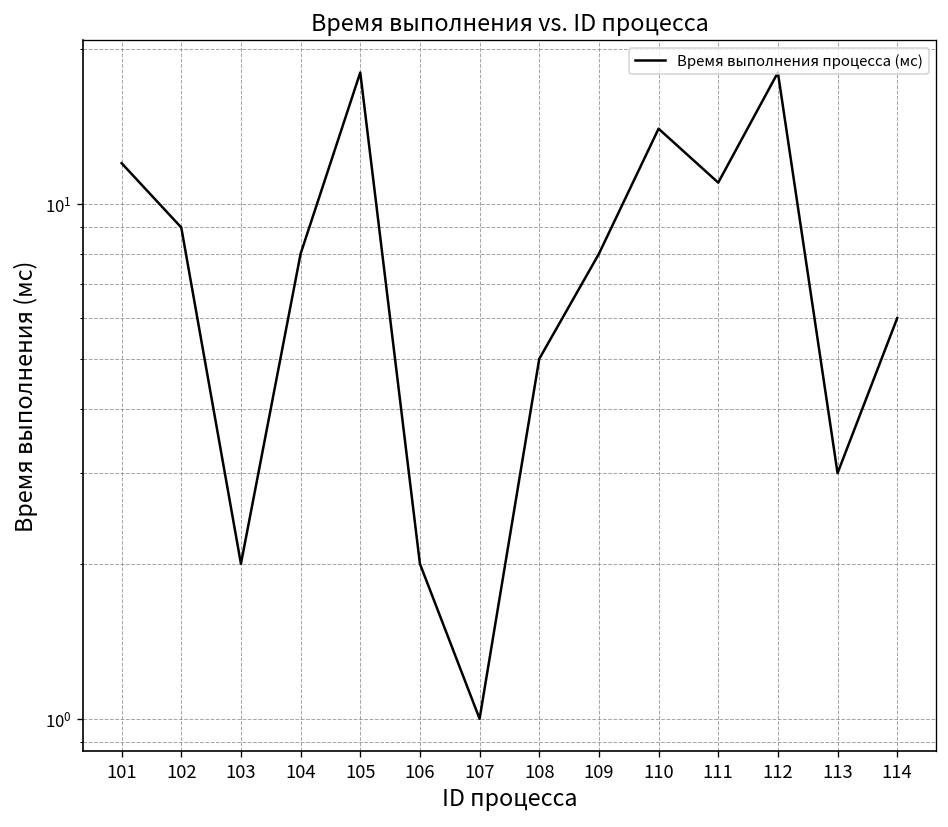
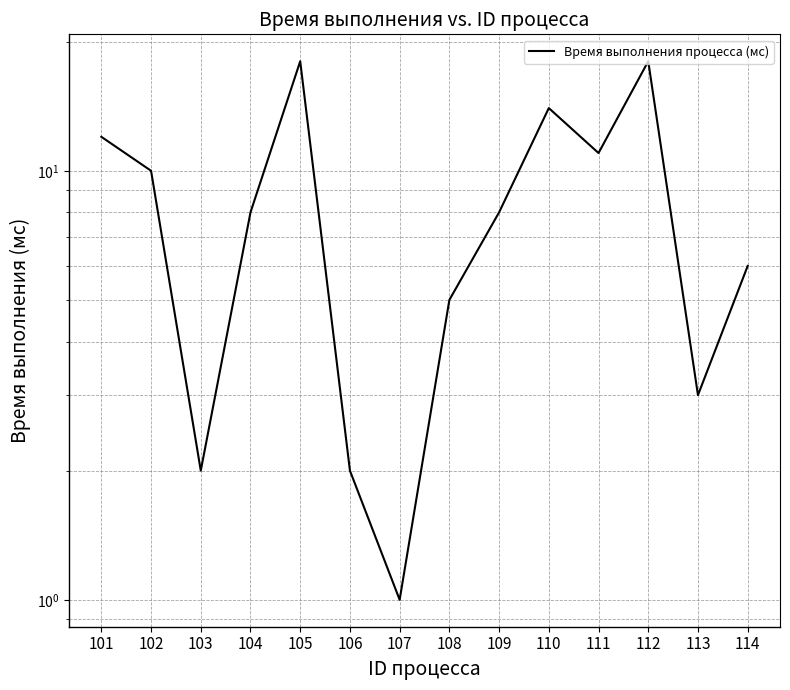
102: 9 -> 10
